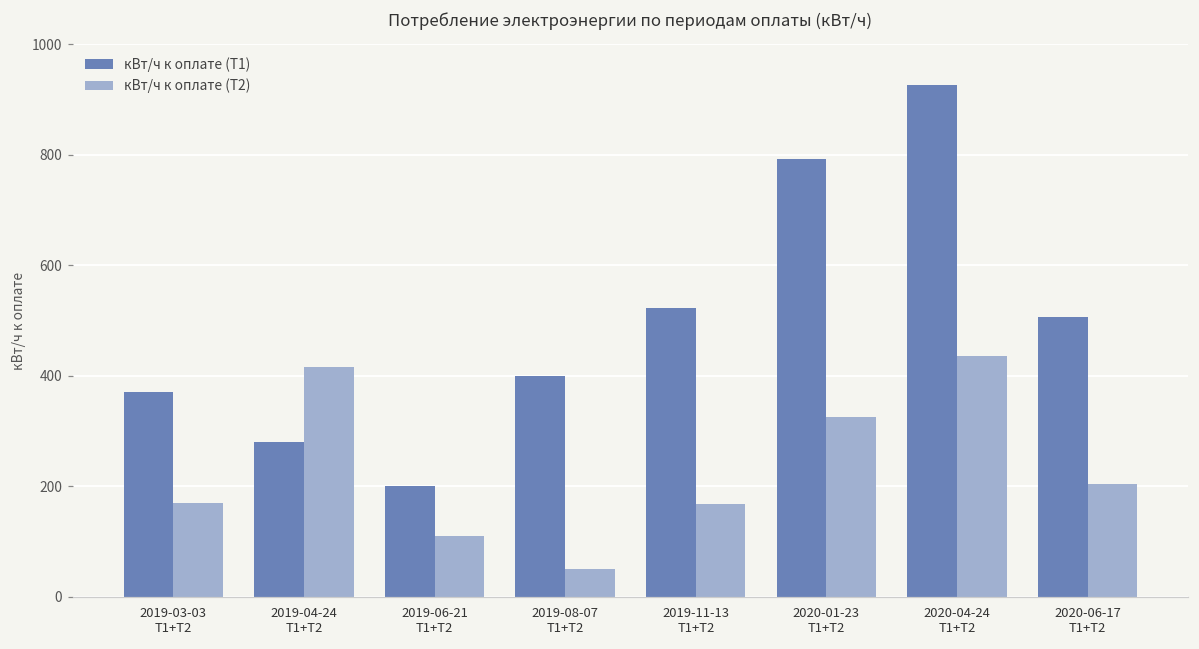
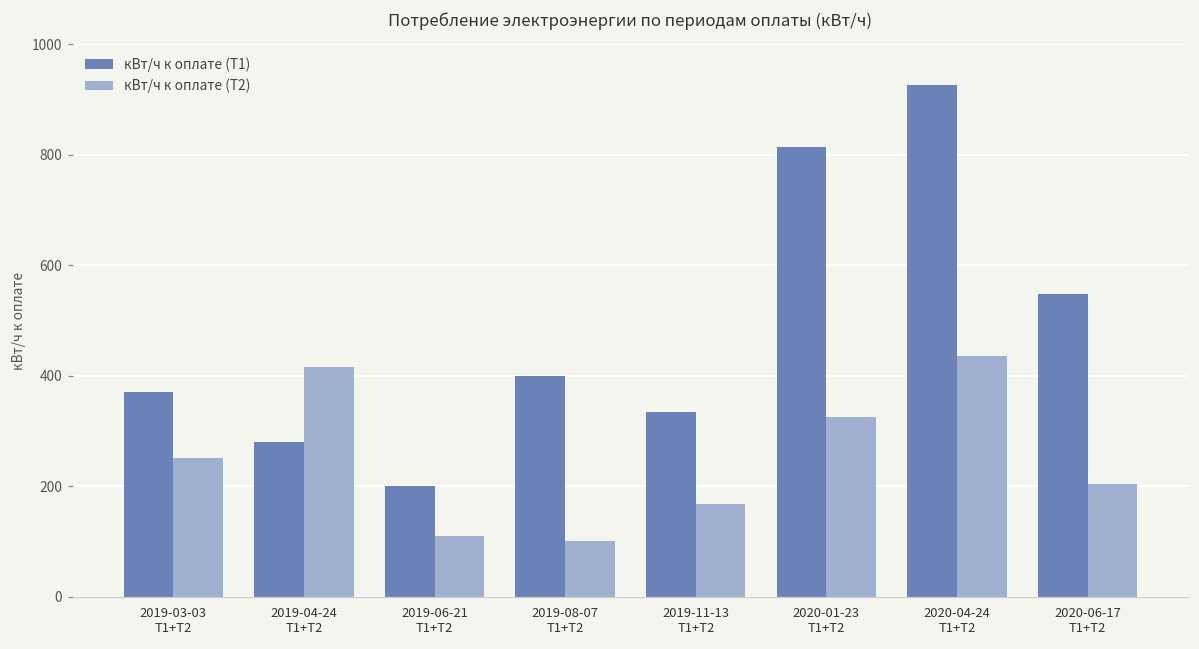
кВт/ч к оплате (Т2), 2019-03-03 Т1+Т2: 170 -> 250
кВт/ч к оплате (Т2), 2019-08-07 Т1+Т2: 50 -> 100
кВт/ч к оплате (Т1), 2019-11-13 Т1+Т2: 520 -> 340
кВт/ч к оплате (Т1), 2020-01-23 Т1+Т2: 790 -> 820
кВт/ч к оплате (Т1), 2020-06-17 Т1+Т2: 510 -> 550
